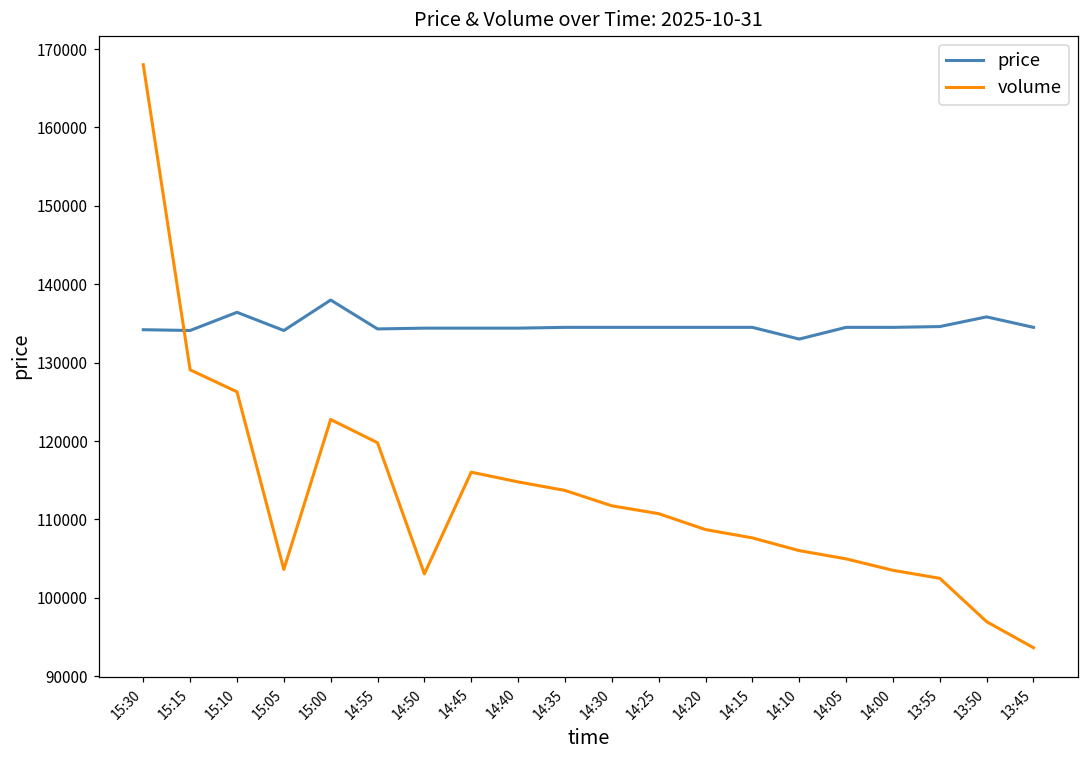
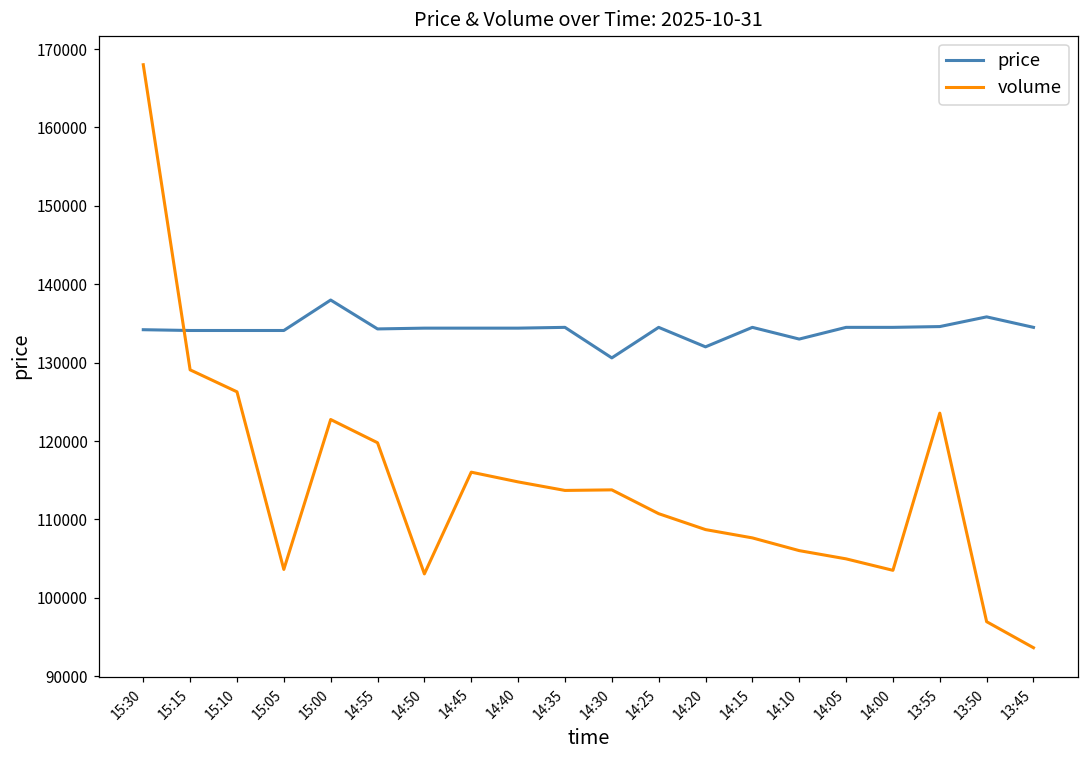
price, 15:10: 136000 -> 134000
price, 14:30: 135000 -> 131000
volume, 14:30: 112000 -> 114000
price, 14:20: 135000 -> 132000
volume, 13:55: 102000 -> 124000
